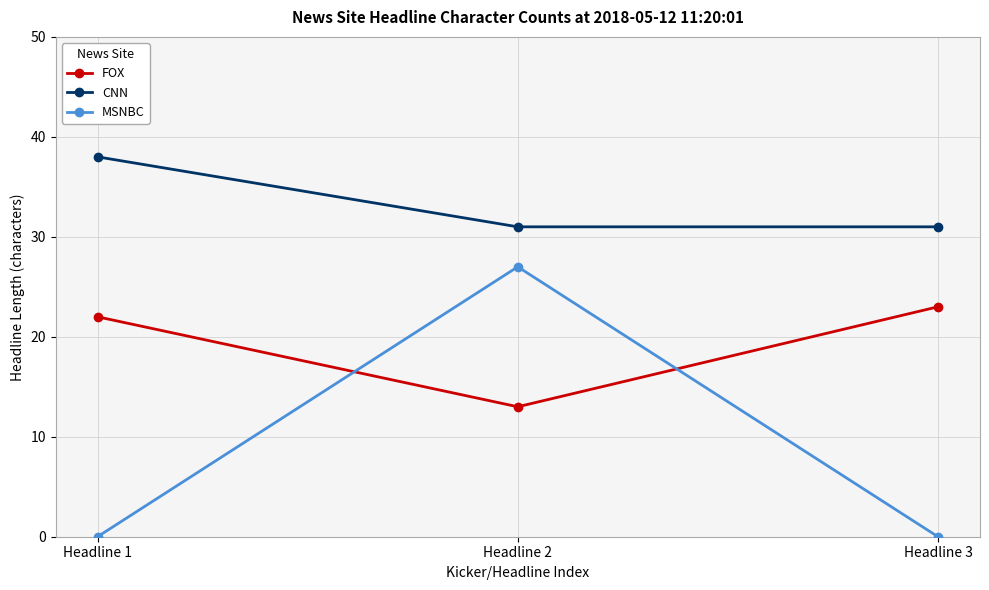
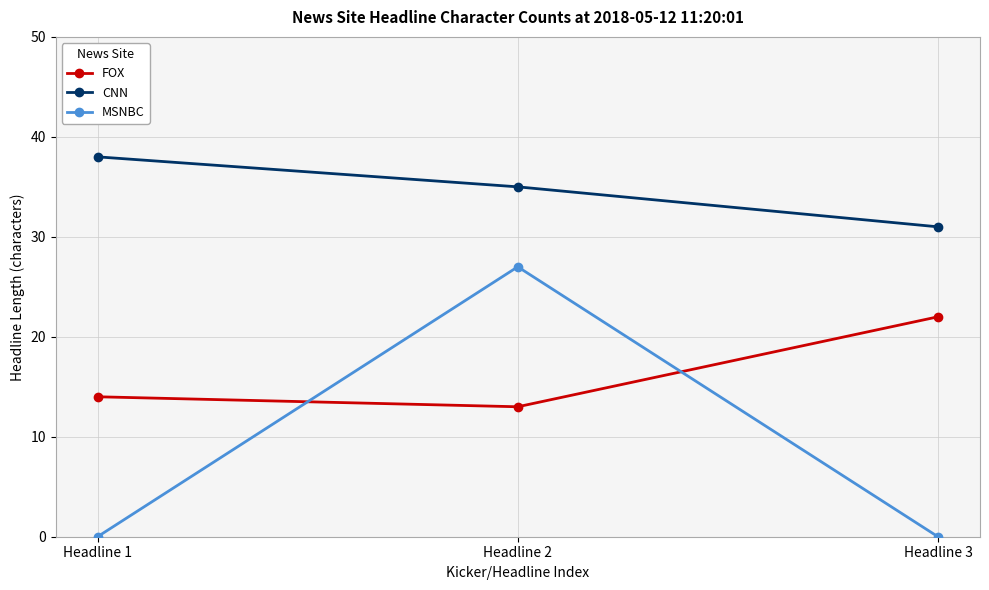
FOX, Headline 1: 22 -> 14
CNN, Headline 2: 31 -> 35
FOX, Headline 3: 23 -> 22
